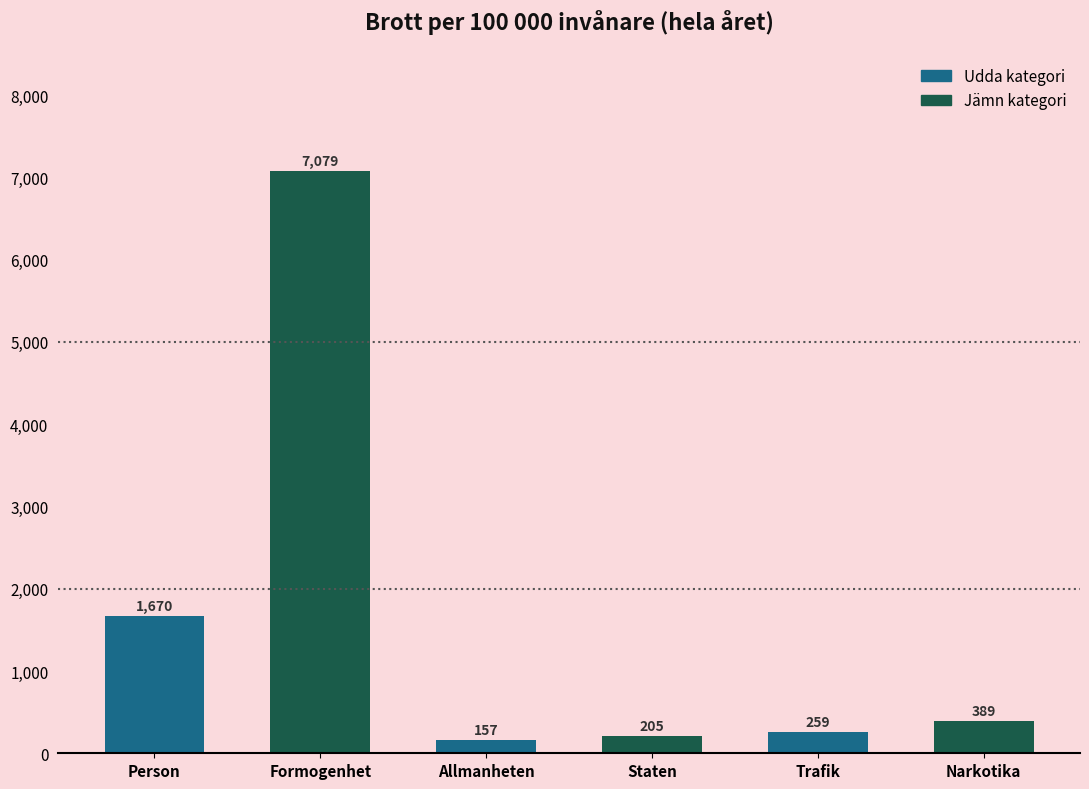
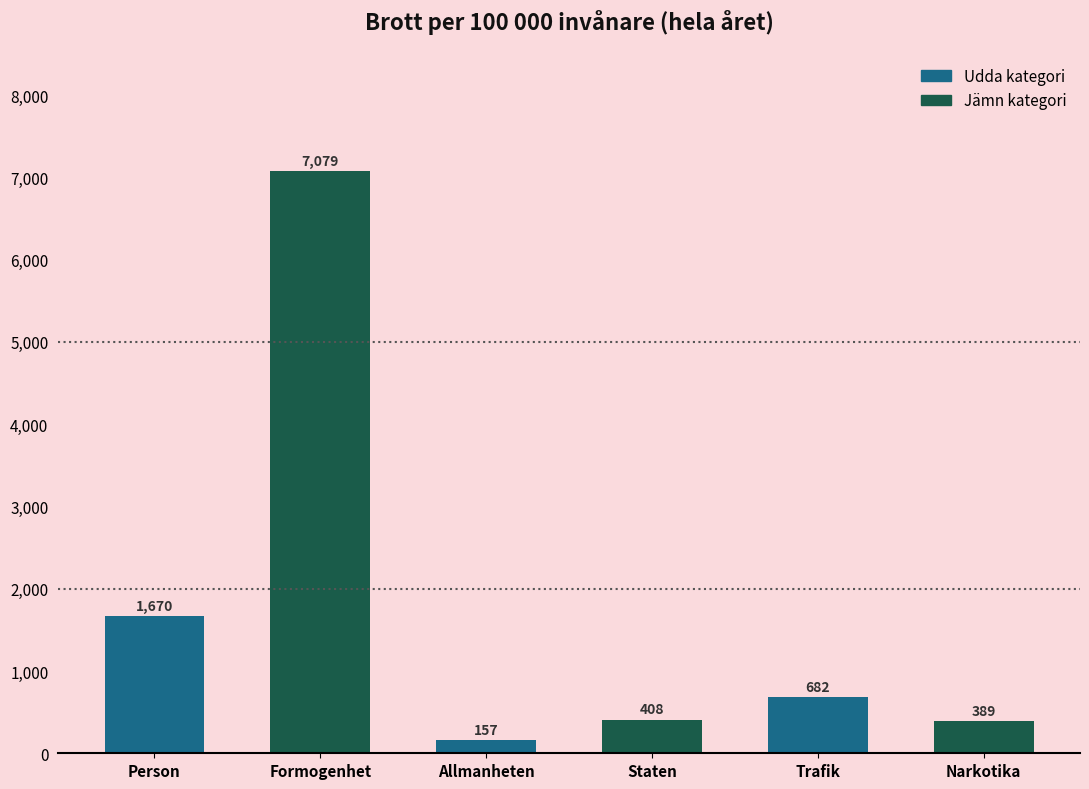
Staten: 205 -> 408
Trafik: 259 -> 682
